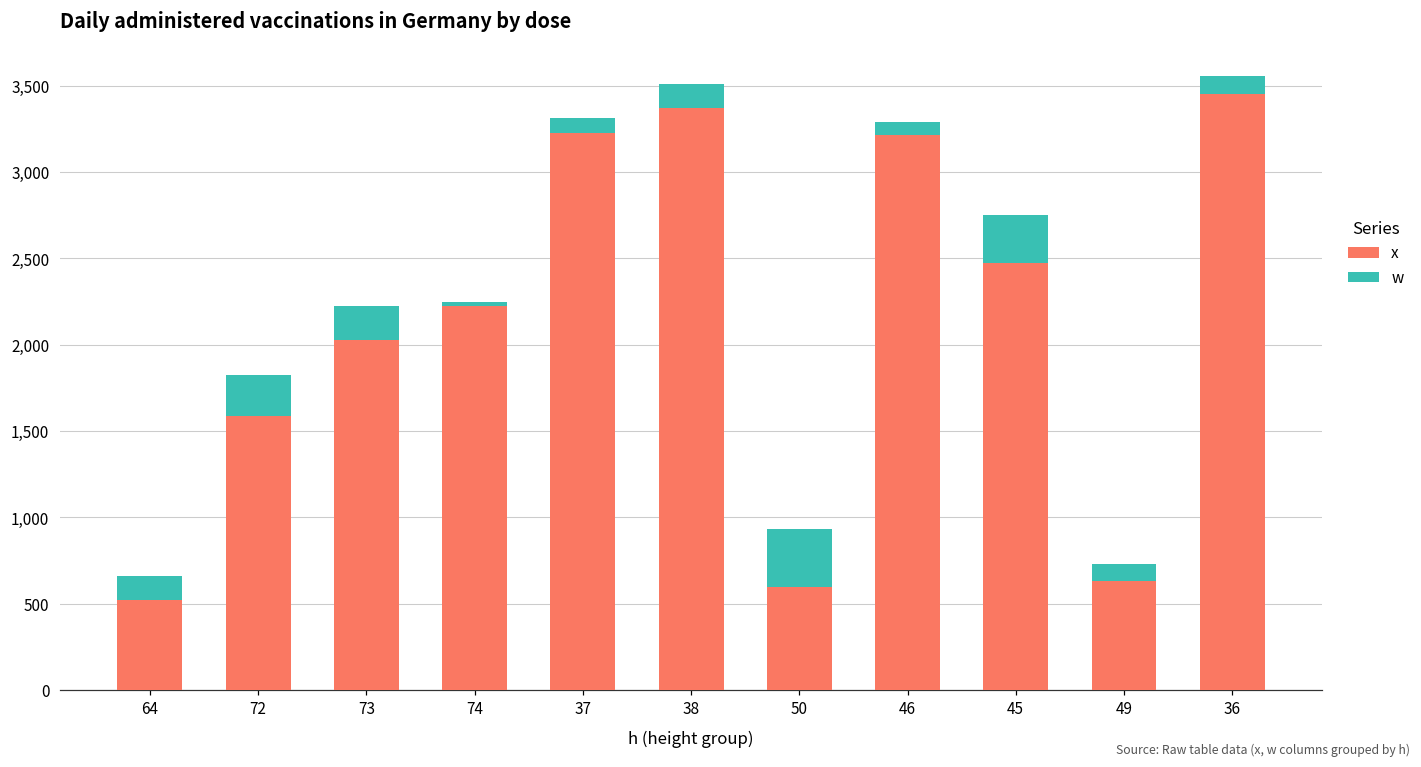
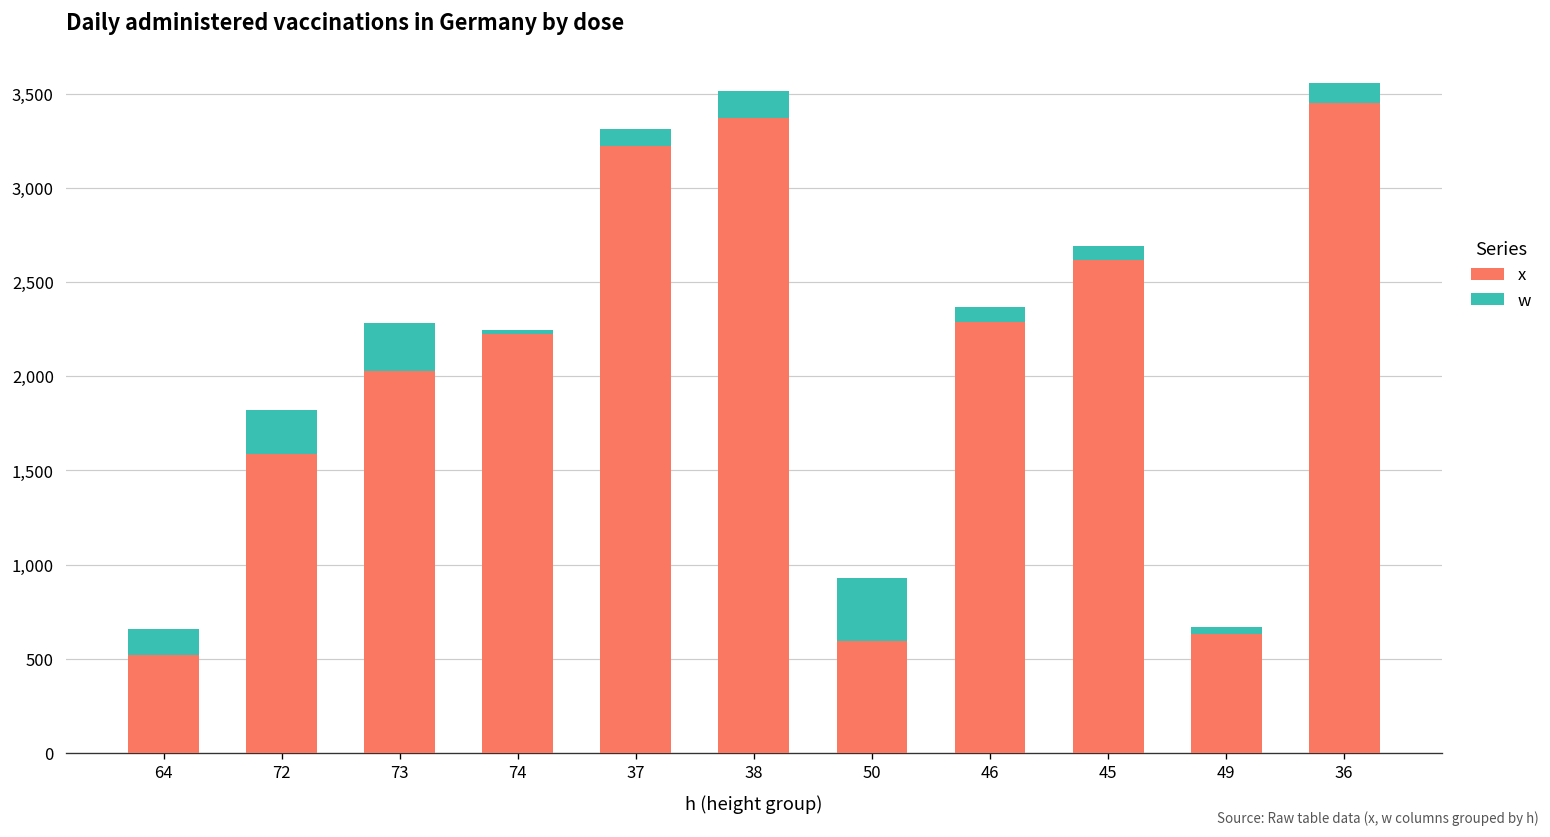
w, 73: 190 -> 260
x, 46: 3,210 -> 2,290
x, 45: 2,470 -> 2,620
w, 45: 280 -> 80
w, 49: 100 -> 40
